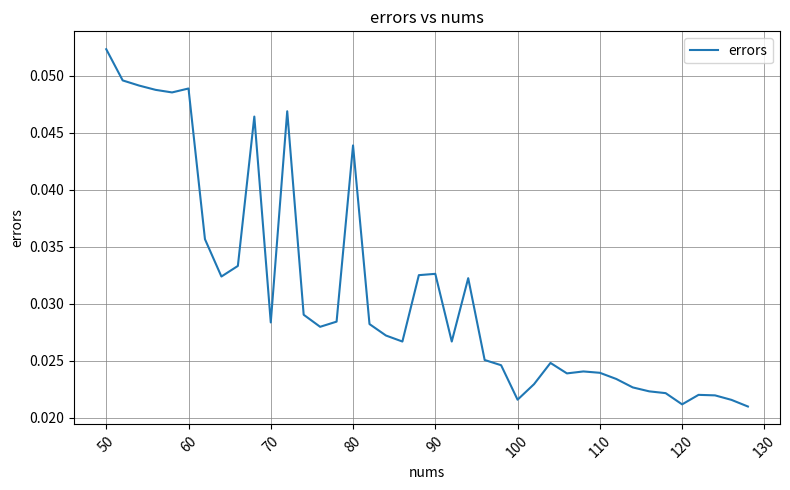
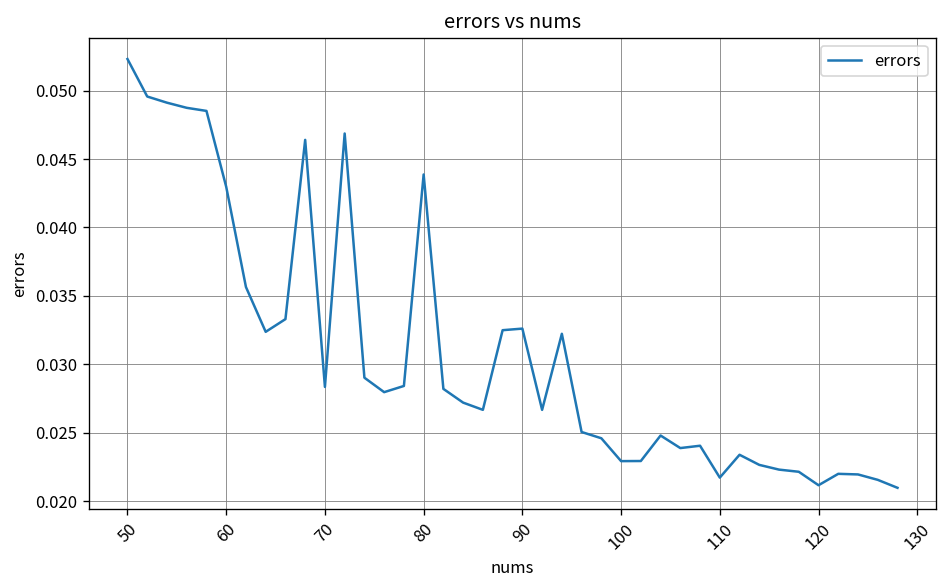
60: 0.0489 -> 0.0430
100: 0.0216 -> 0.0229
110: 0.0239 -> 0.0217
